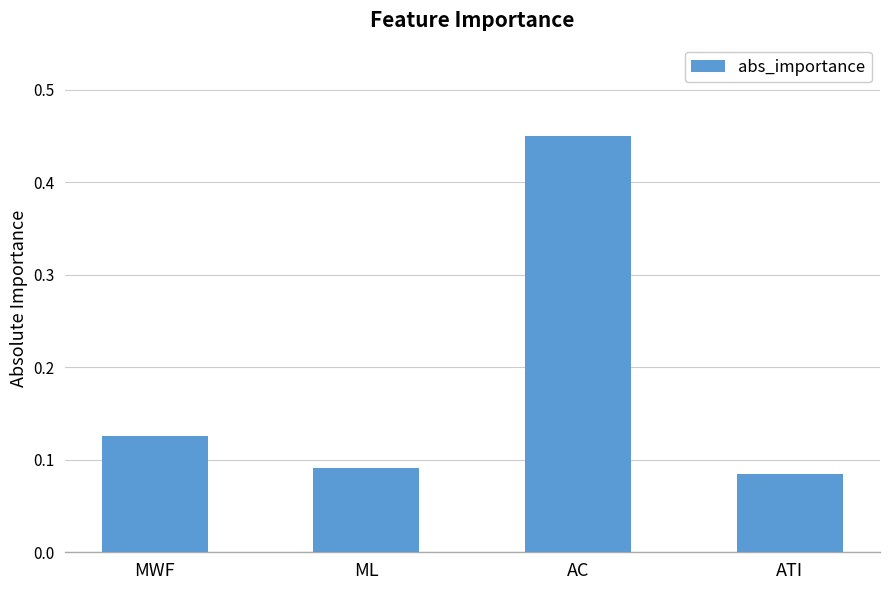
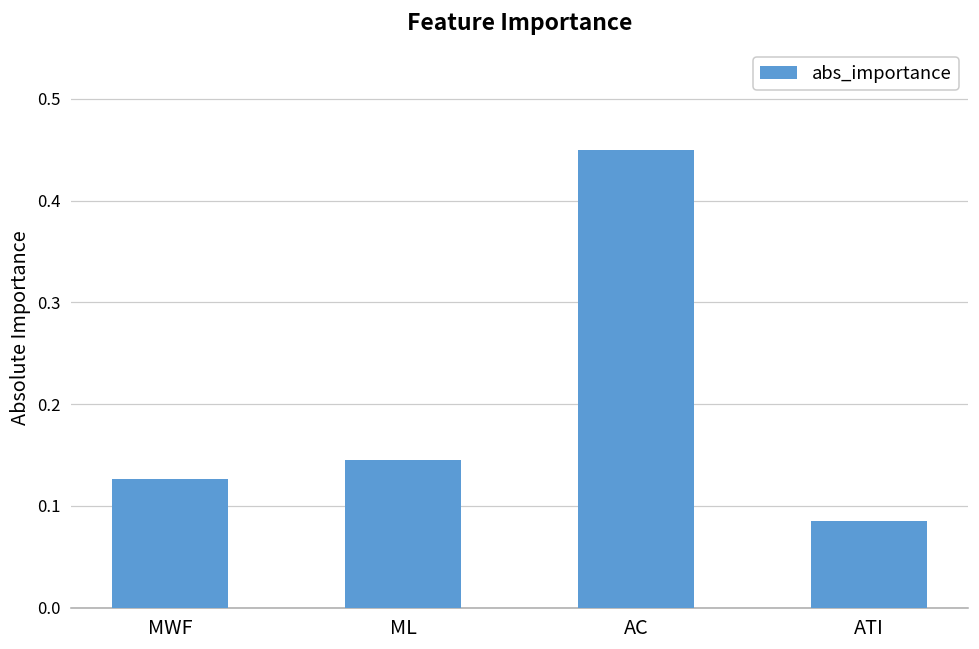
ML: 0.09 -> 0.15
